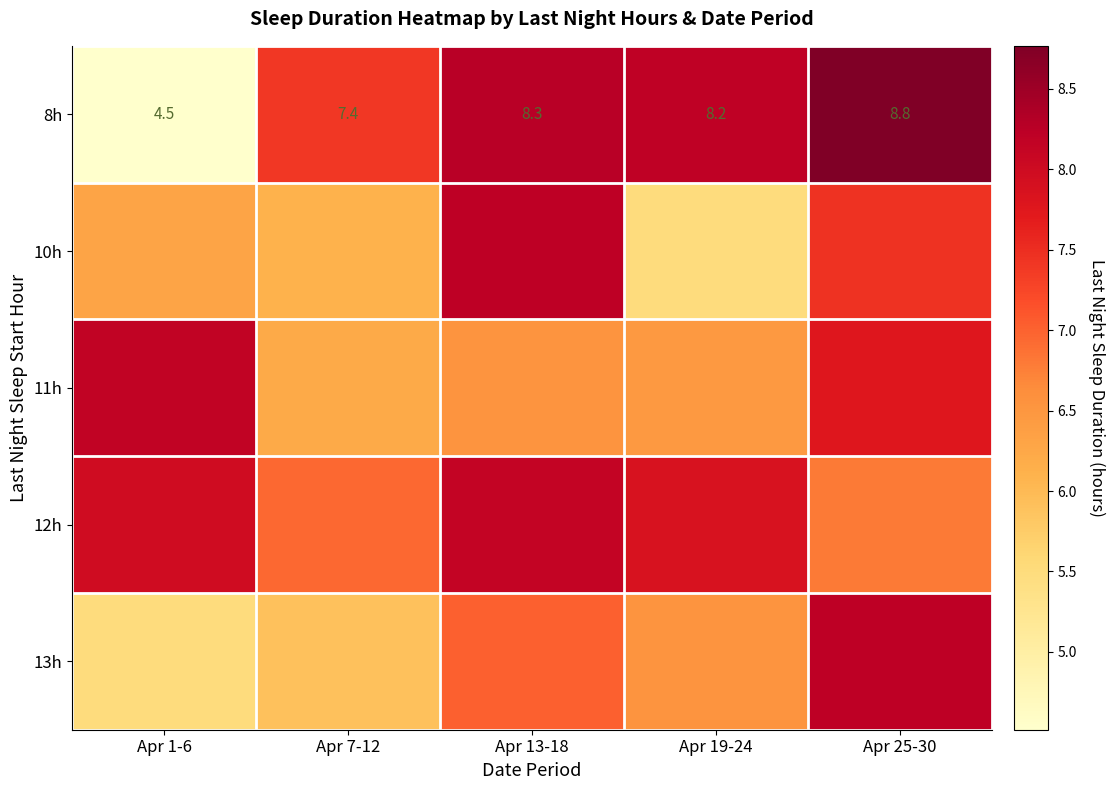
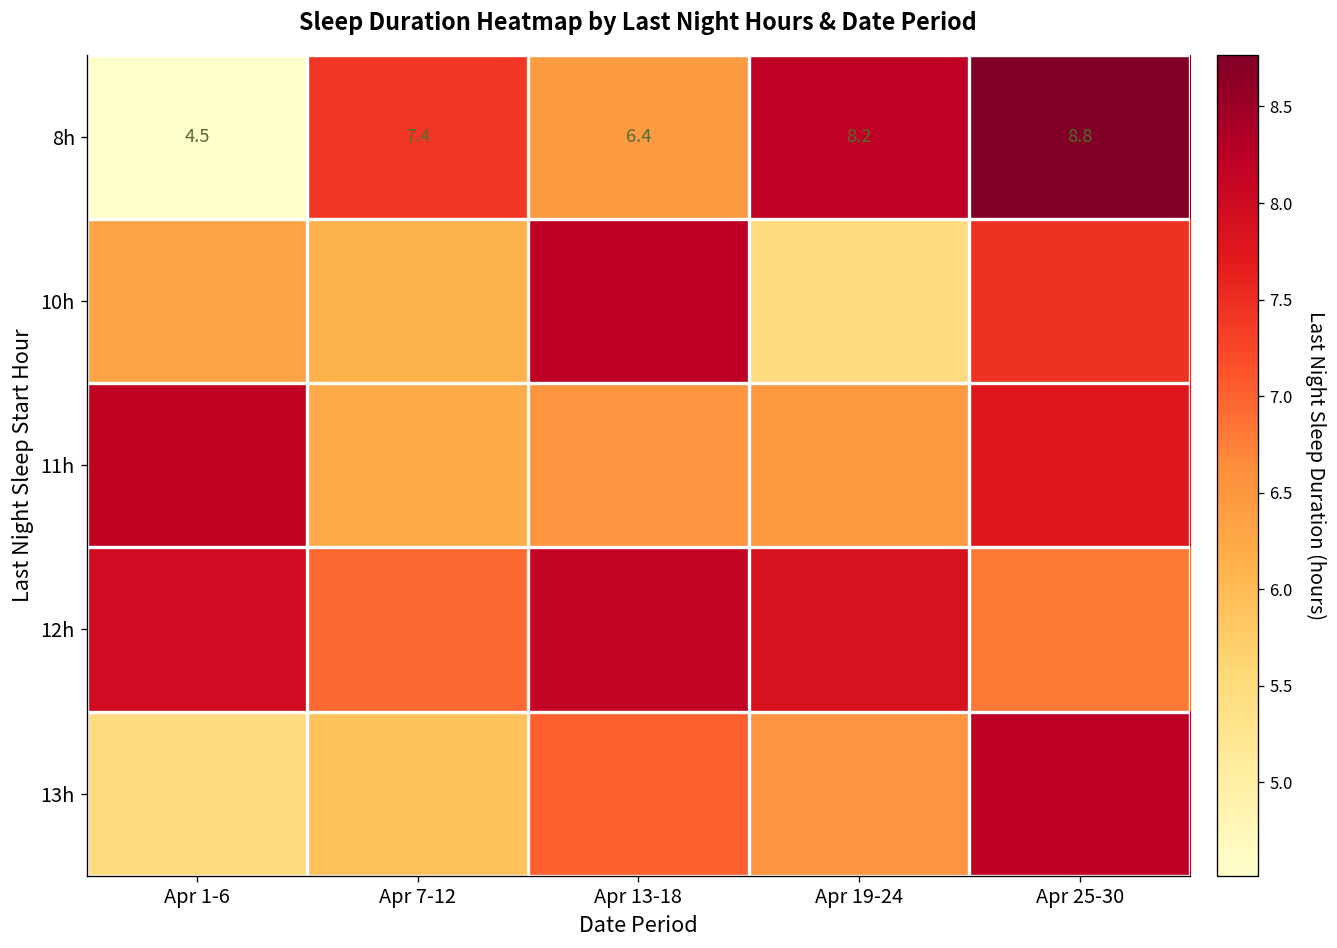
8h, Apr 13-18: 8.3 -> 6.4
